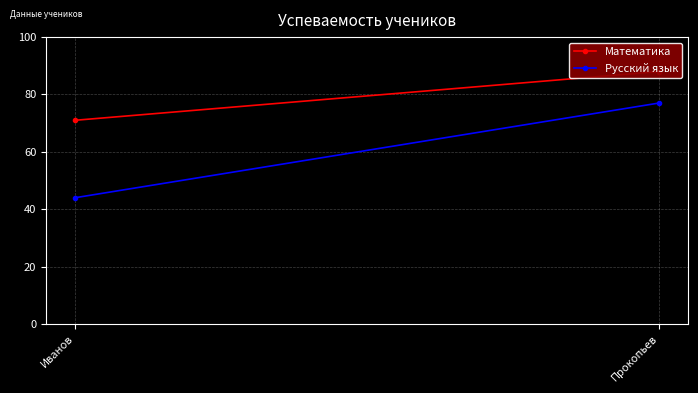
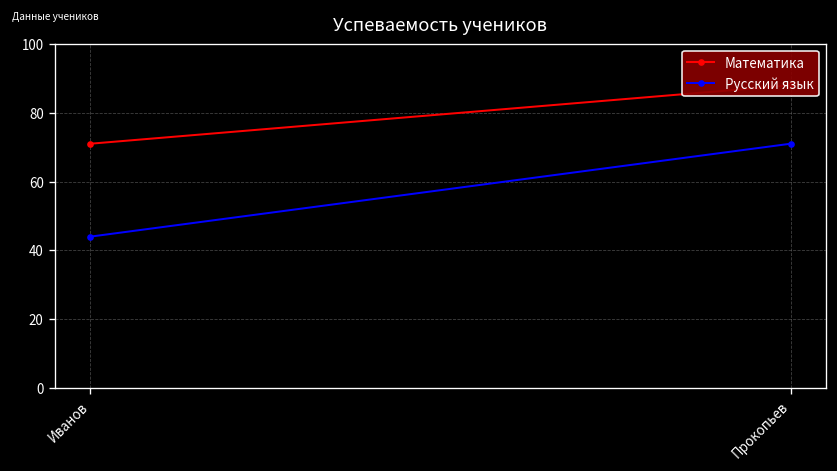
Русский язык, Прокопьев: 77 -> 71
